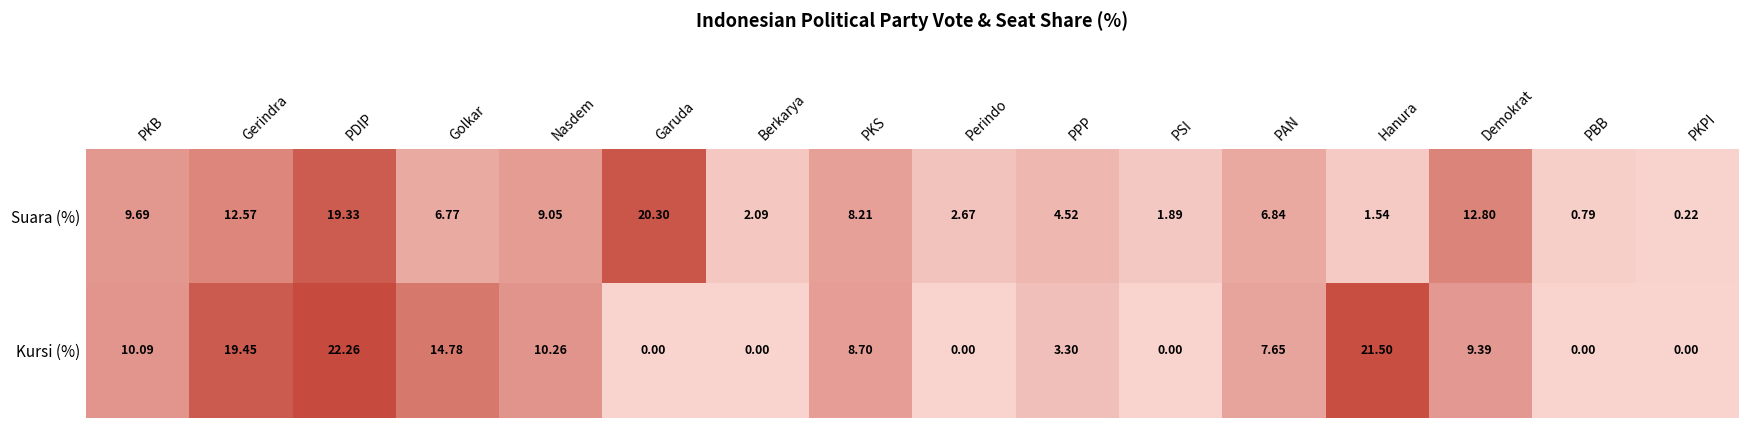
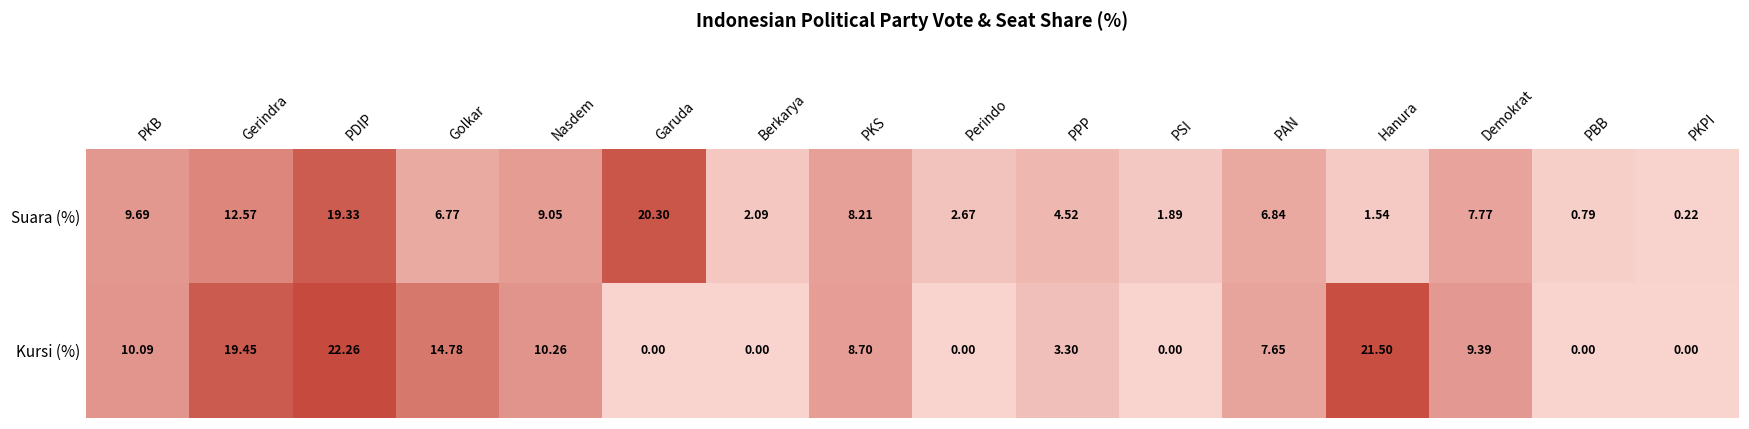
Suara (%), Demokrat: 12.80 -> 7.77
